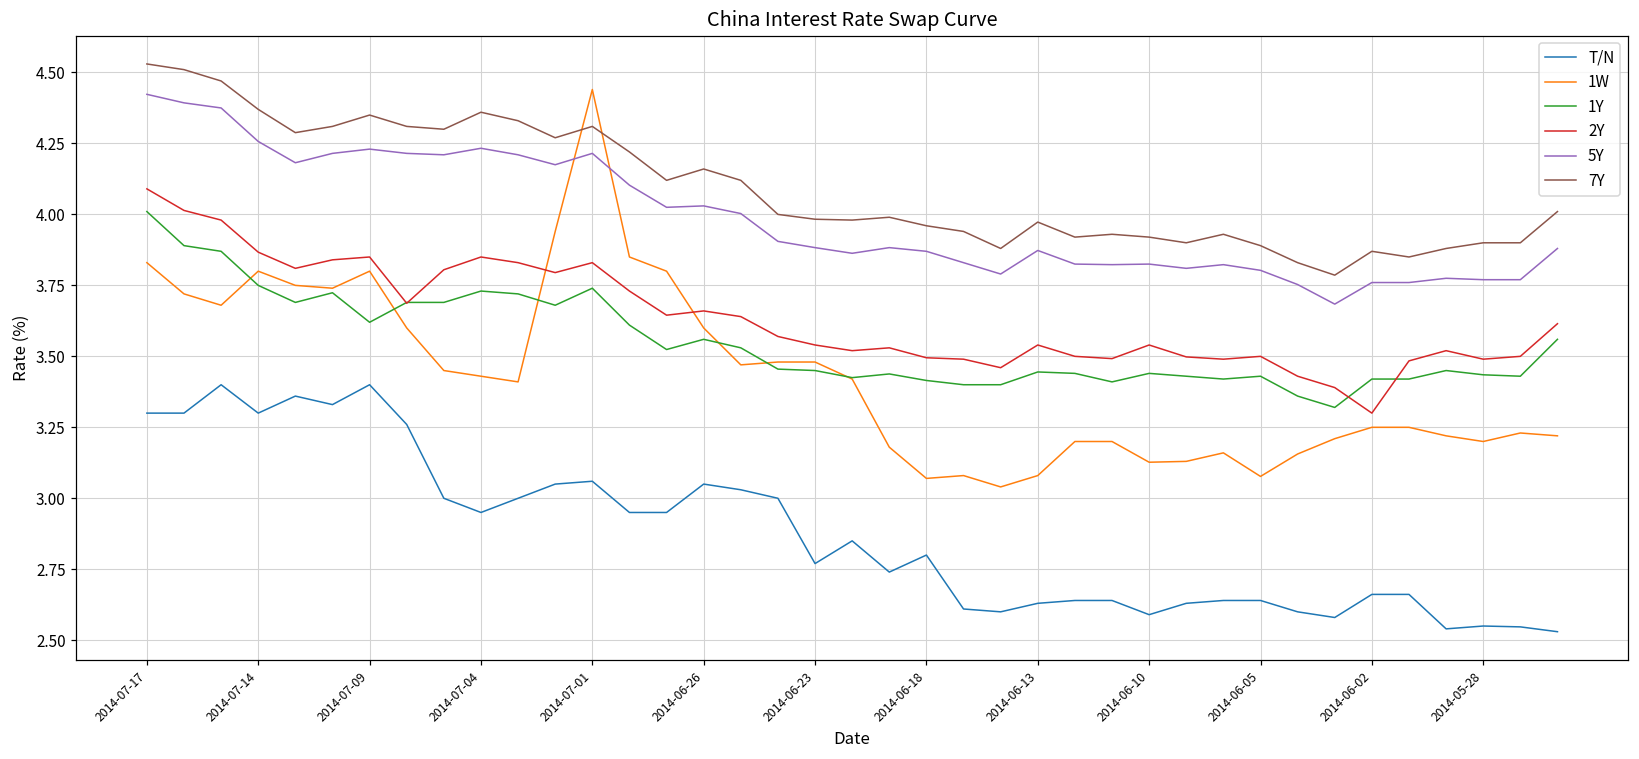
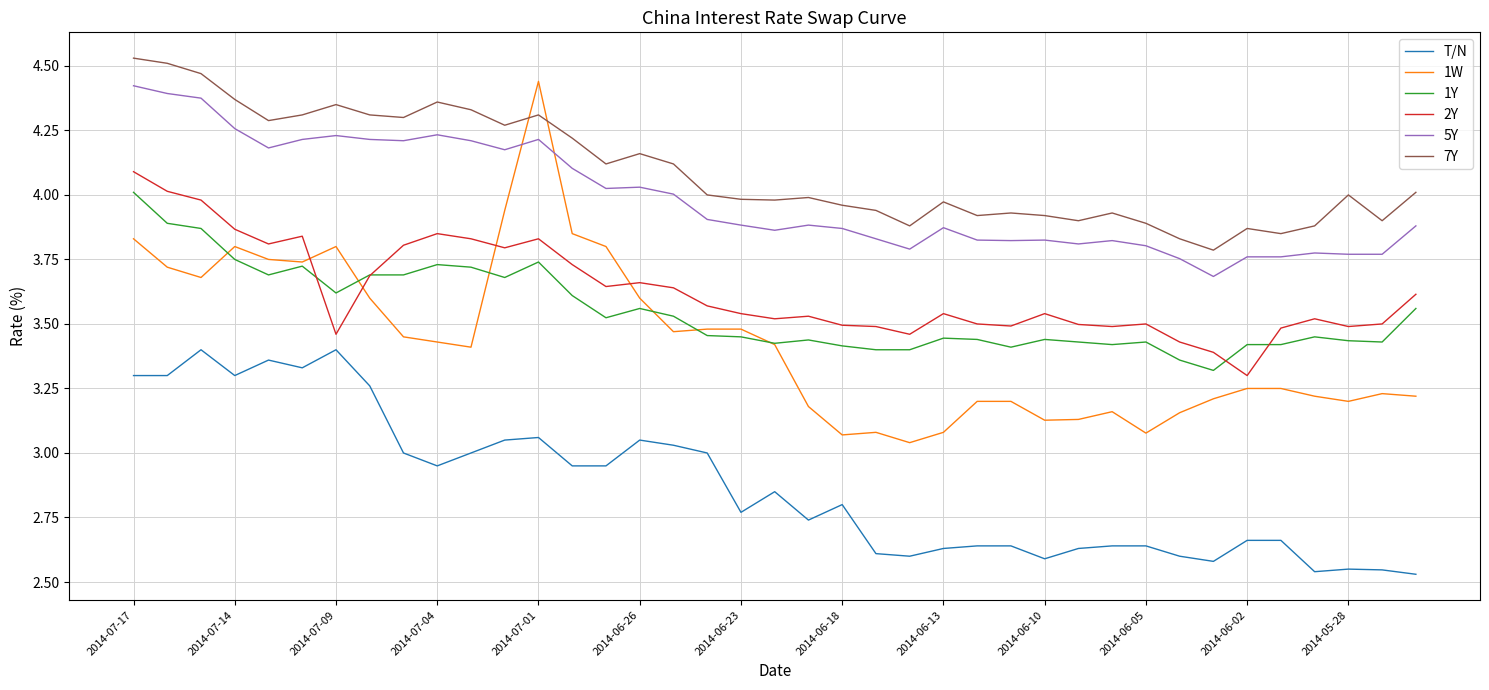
2Y, 2014-07-09: 3.85 -> 3.46
7Y, 2014-05-28: 3.9 -> 4.0
